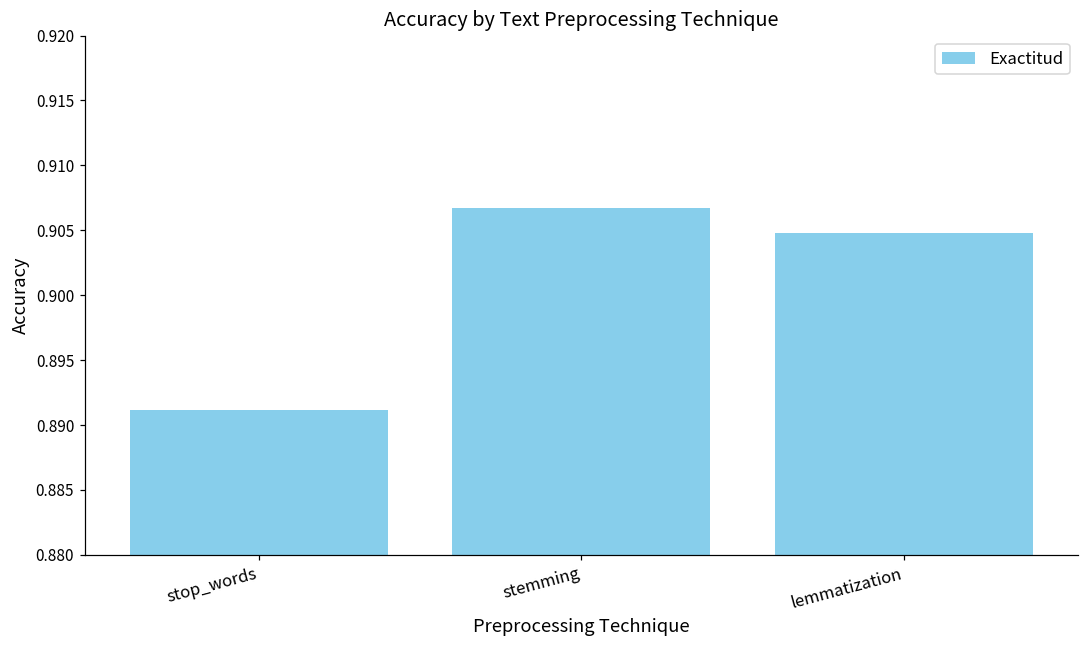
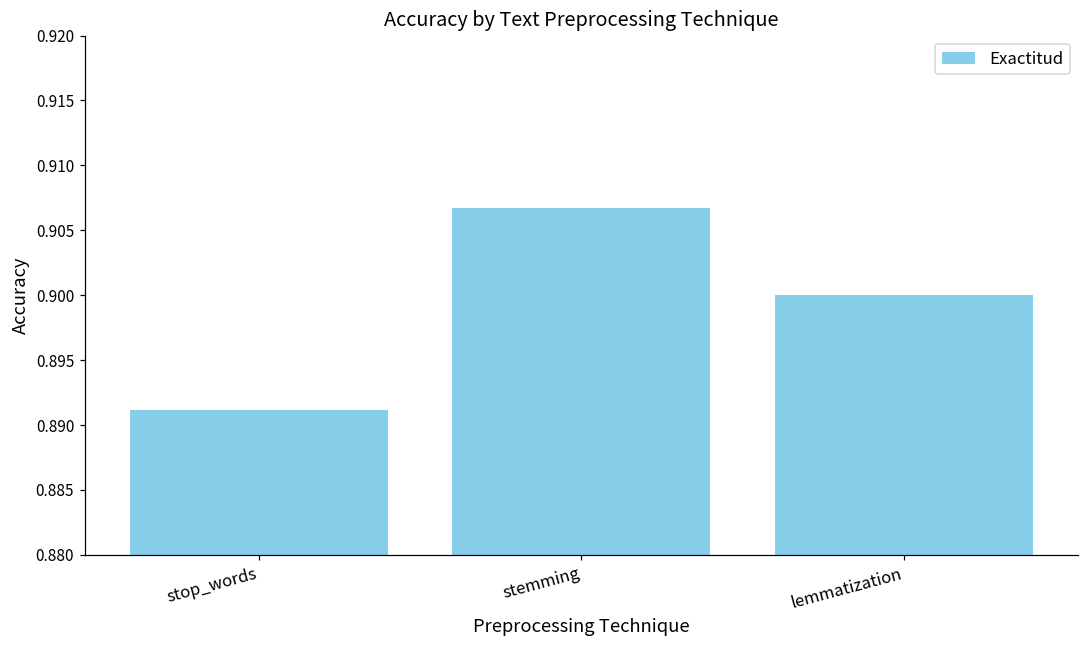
lemmatization: 0.9048 -> 0.9000
